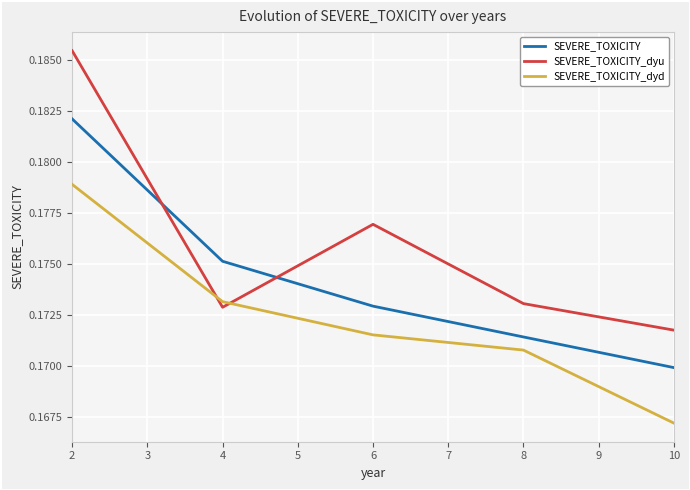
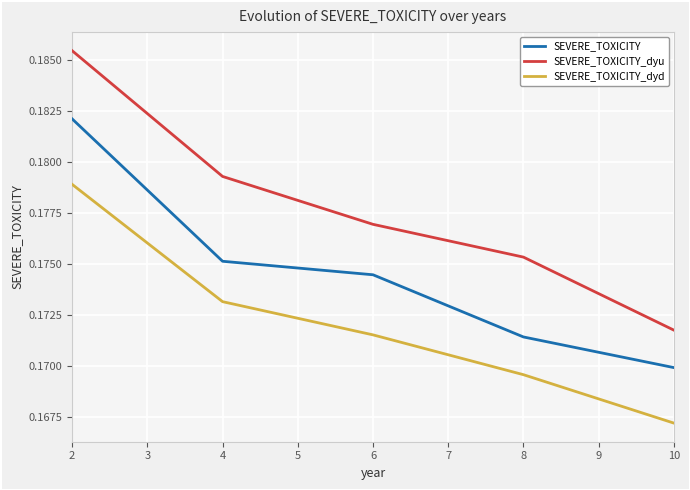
SEVERE_TOXICITY_dyu, 4: 0.1729 -> 0.1793
SEVERE_TOXICITY, 6: 0.1729 -> 0.1745
SEVERE_TOXICITY_dyu, 8: 0.1731 -> 0.1753
SEVERE_TOXICITY_dyd, 8: 0.1708 -> 0.1696
